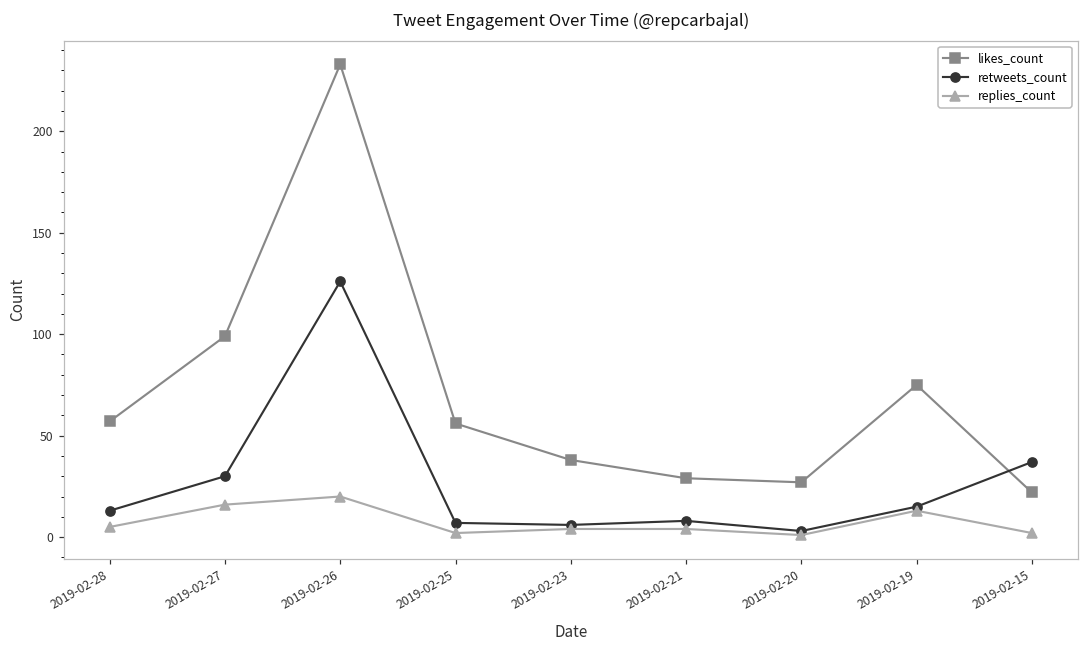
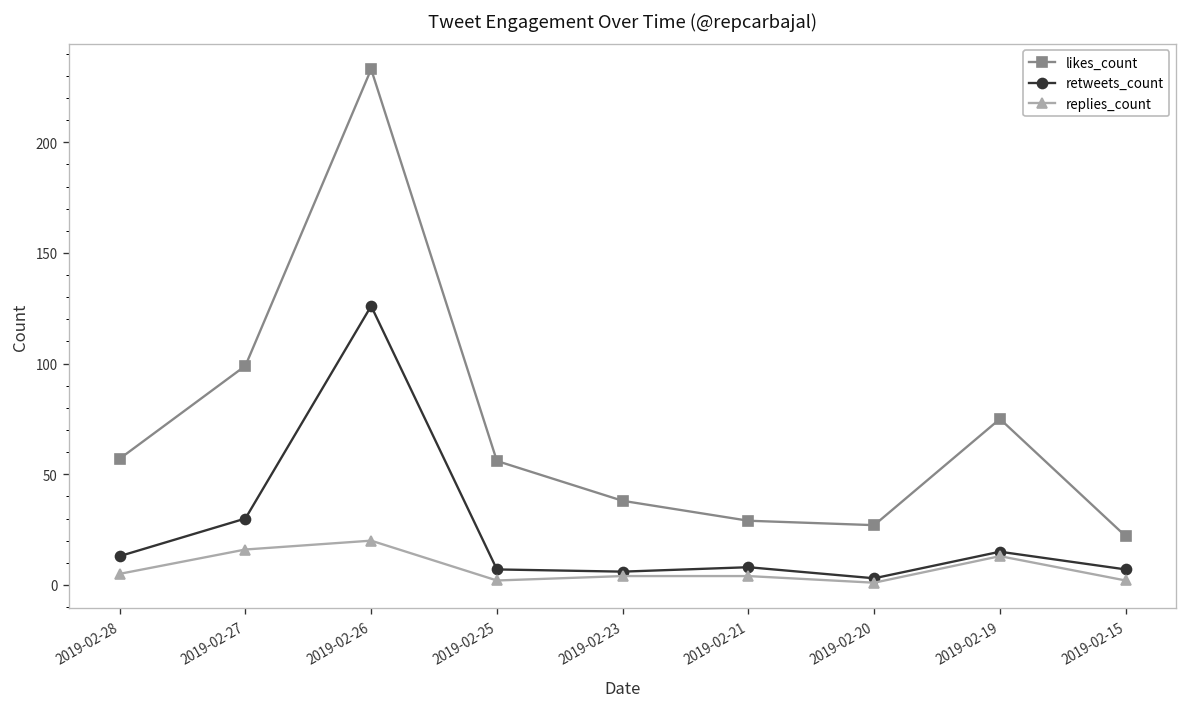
retweets_count, 2019-02-15: 37 -> 7
